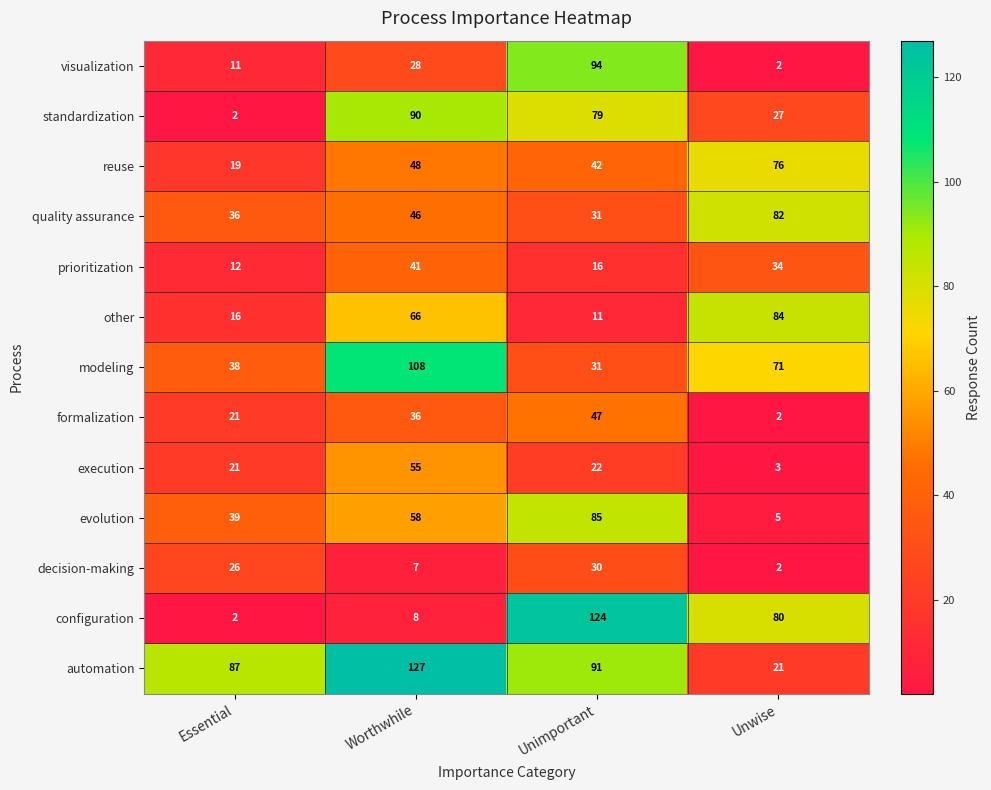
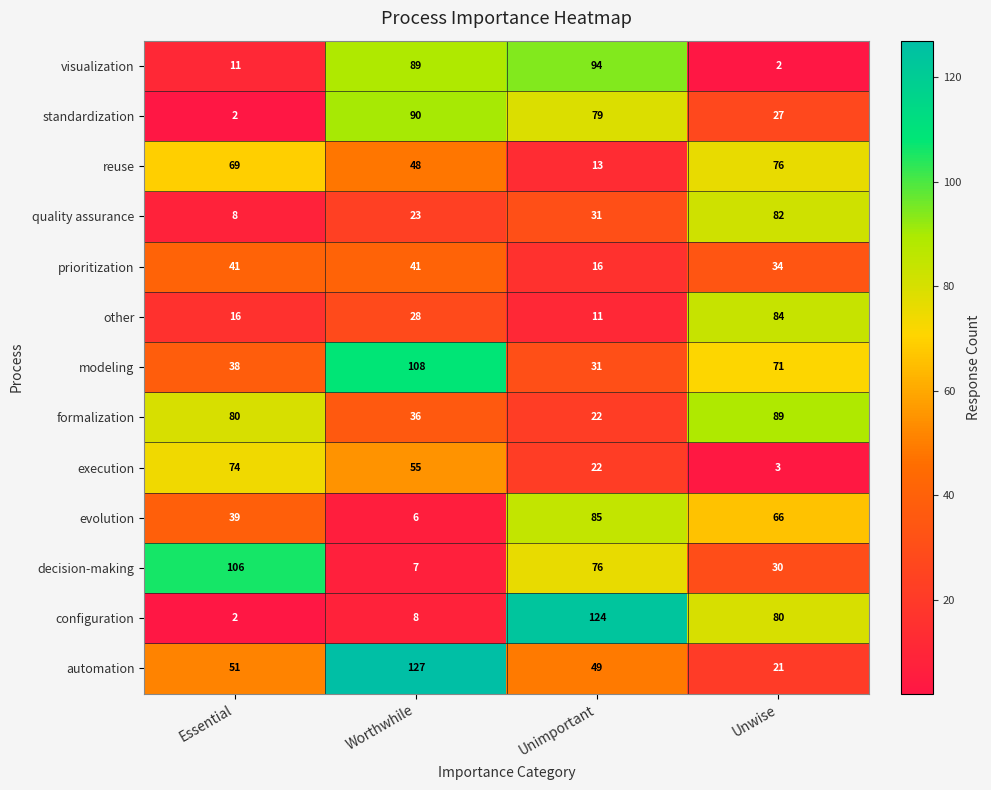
visualization, Worthwhile: 28 -> 89
reuse, Essential: 19 -> 69
reuse, Unimportant: 42 -> 13
quality assurance, Essential: 36 -> 8
quality assurance, Worthwhile: 46 -> 23
prioritization, Essential: 12 -> 41
other, Worthwhile: 66 -> 28
formalization, Essential: 21 -> 80
formalization, Unimportant: 47 -> 22
formalization, Unwise: 2 -> 89
execution, Essential: 21 -> 74
evolution, Worthwhile: 58 -> 6
evolution, Unwise: 5 -> 66
decision-making, Essential: 26 -> 106
decision-making, Unimportant: 30 -> 76
decision-making, Unwise: 2 -> 30
automation, Essential: 87 -> 51
automation, Unimportant: 91 -> 49
